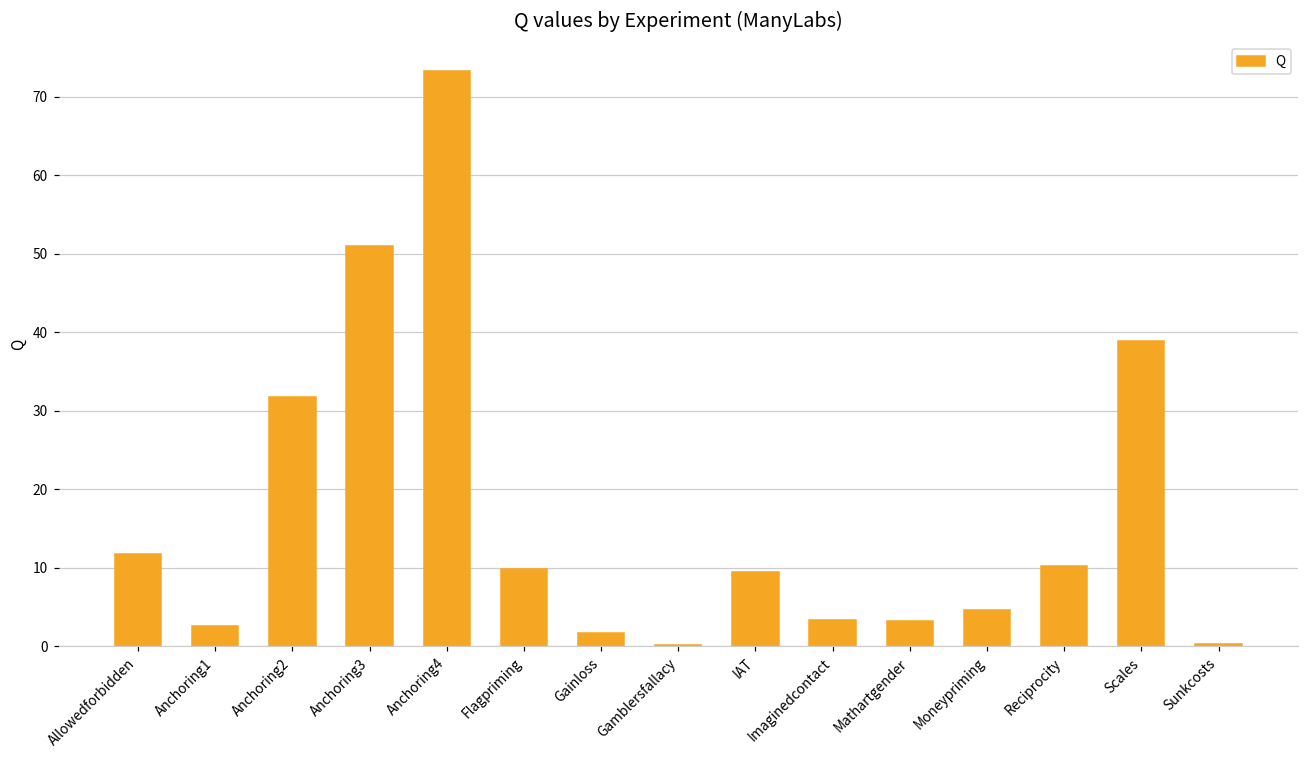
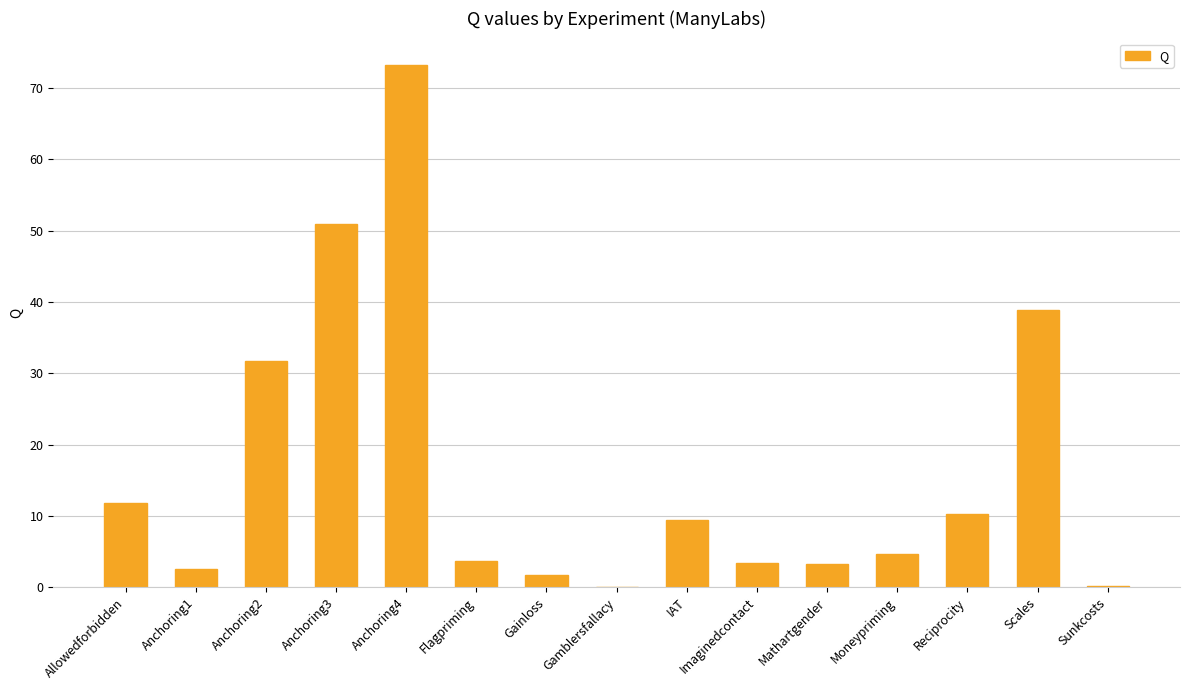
Flagpriming: 10 -> 4
